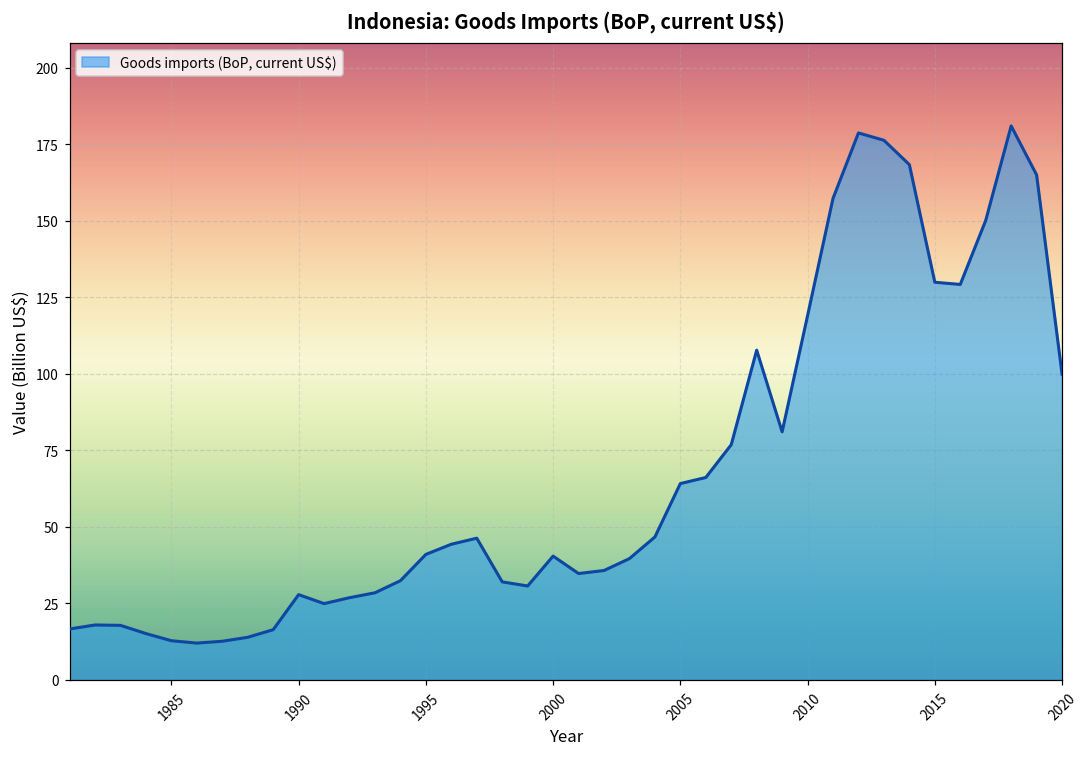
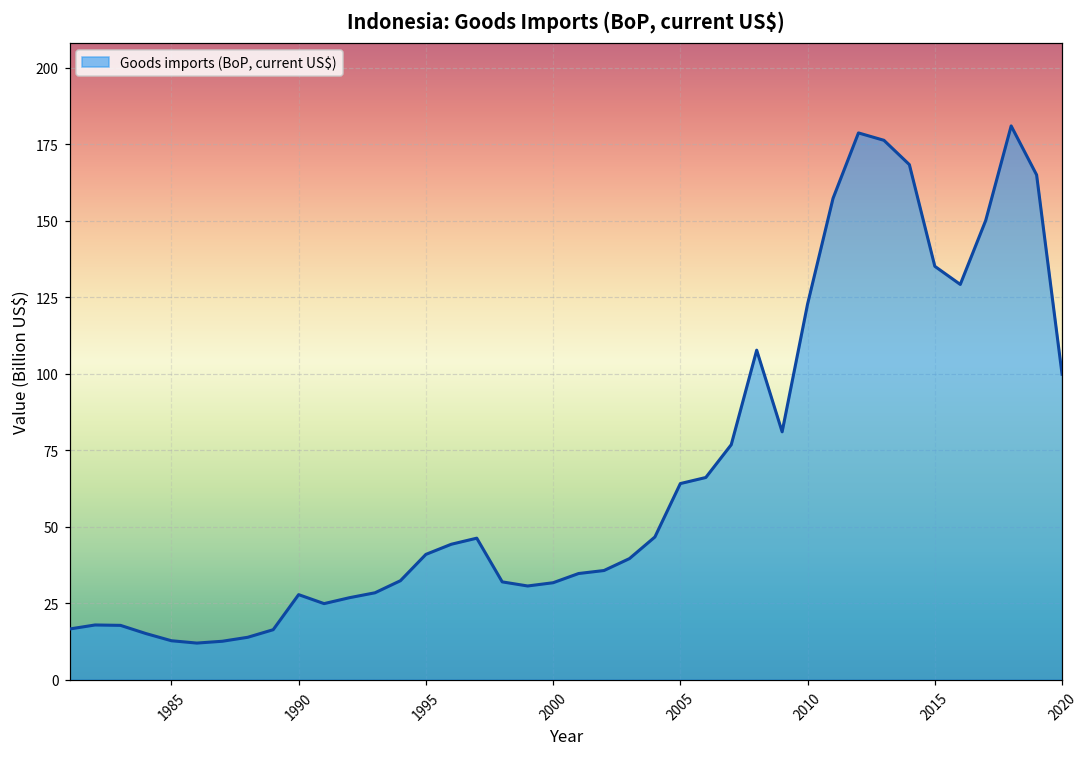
2000: 40 -> 32
2010: 119 -> 123
2015: 130 -> 135
